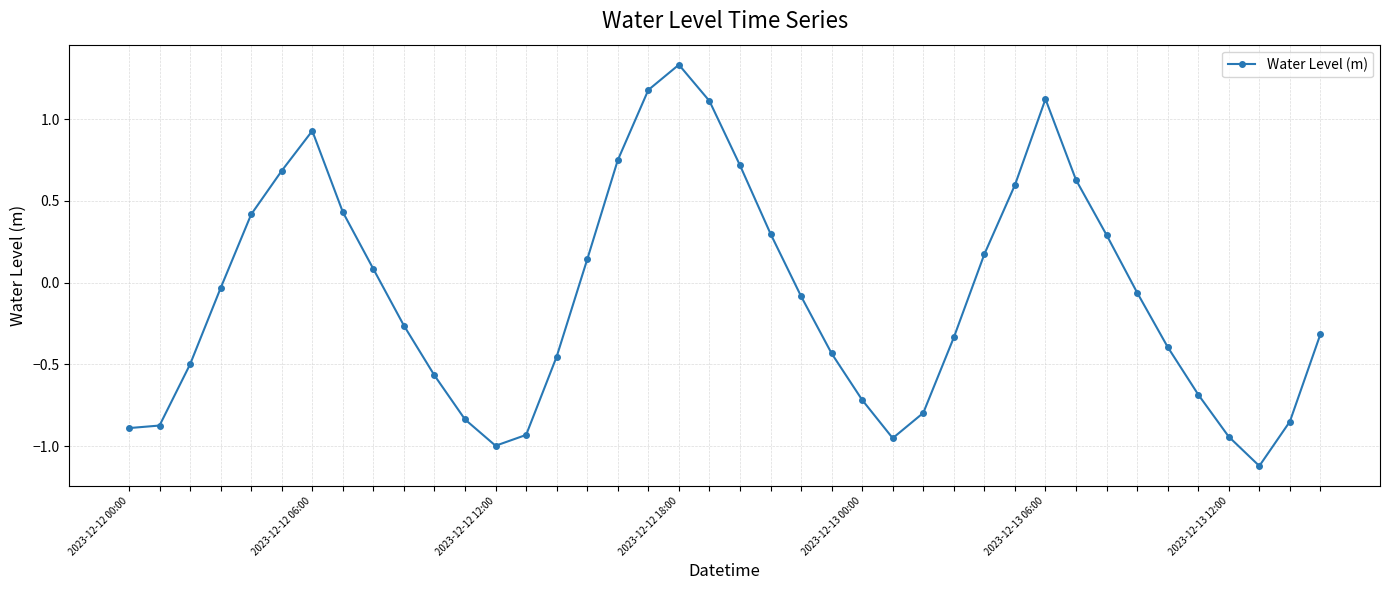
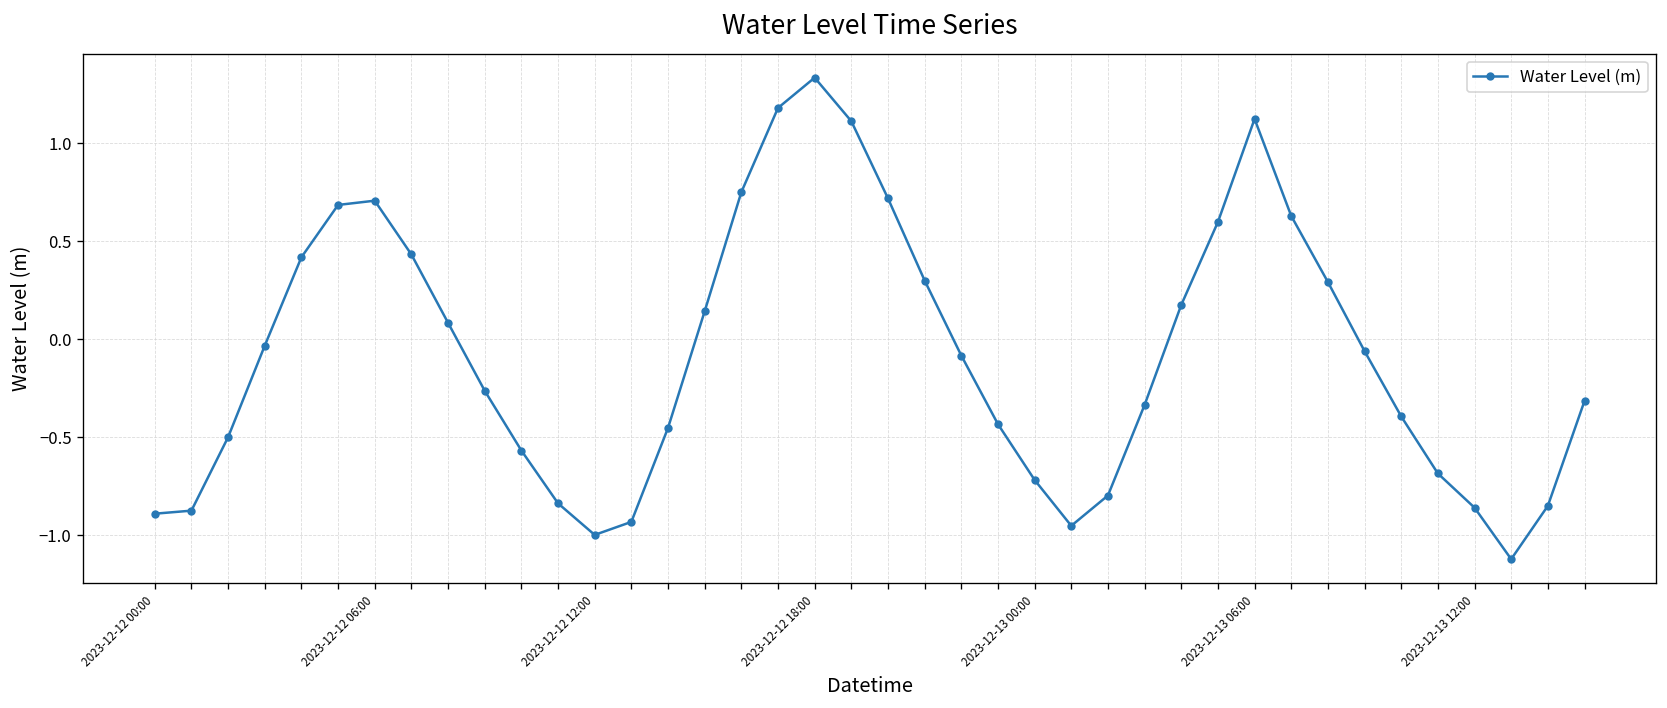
2023-12-12 06:00: 0.93 -> 0.71
2023-12-13 12:00: -0.94 -> -0.86
